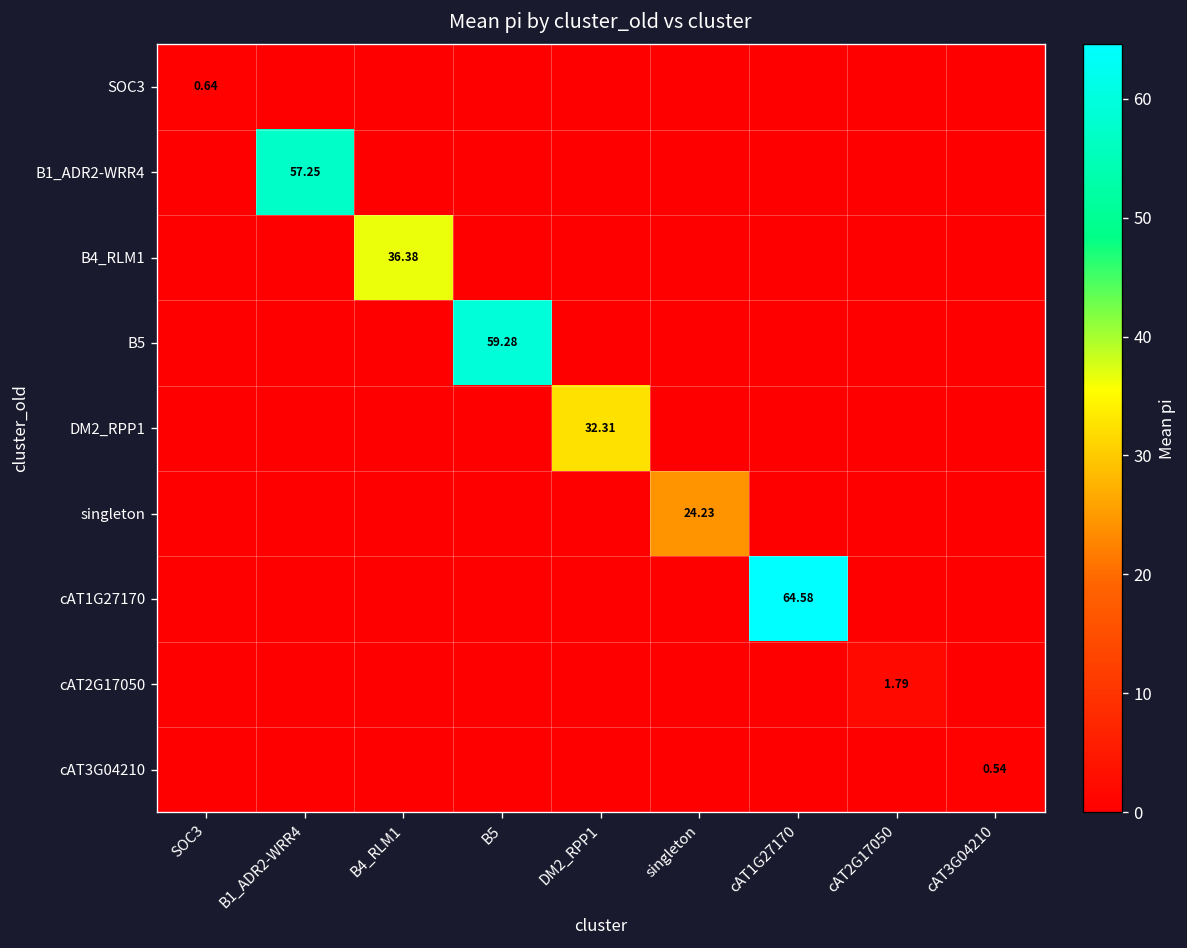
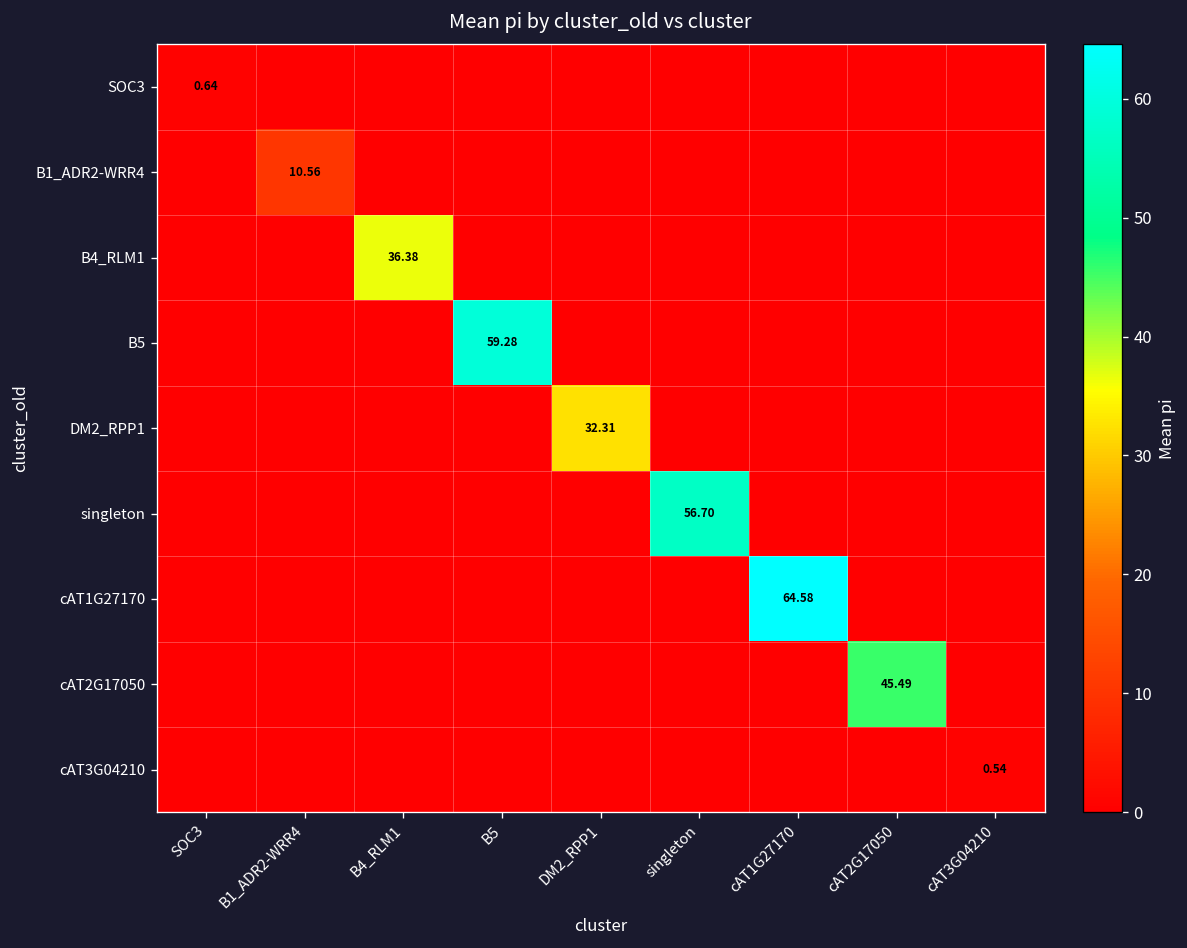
B1_ADR2-WRR4, B1_ADR2-WRR4: 57.25 -> 10.56
singleton, singleton: 24.23 -> 56.70
cAT2G17050, cAT2G17050: 1.79 -> 45.49
